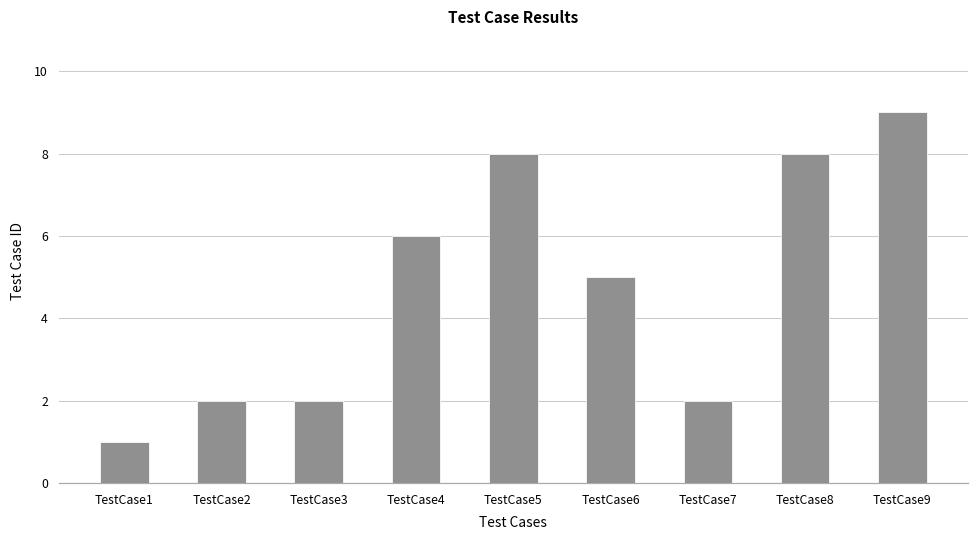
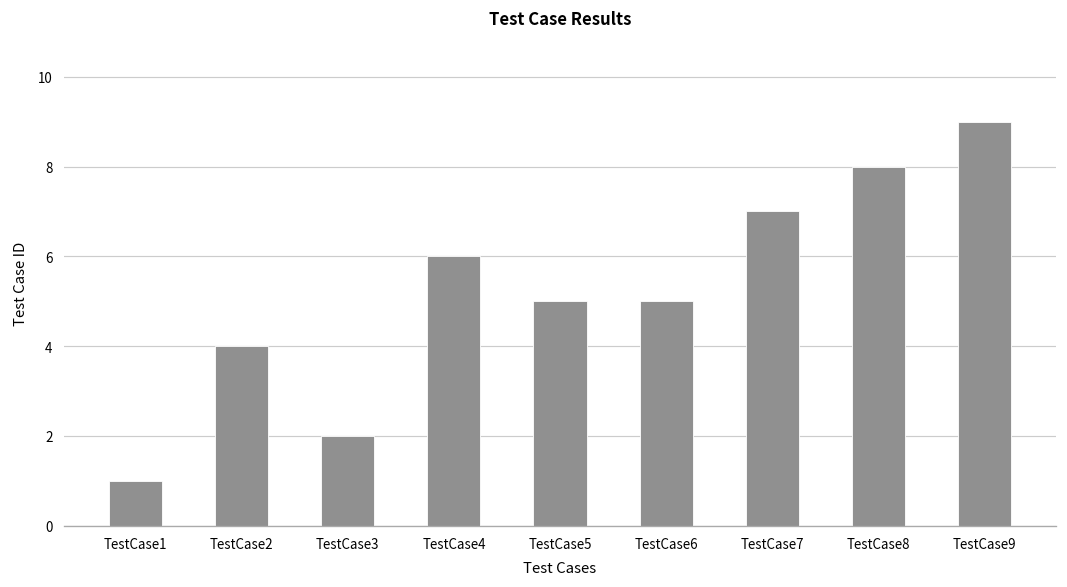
TestCase2: 2 -> 4
TestCase5: 8 -> 5
TestCase7: 2 -> 7
